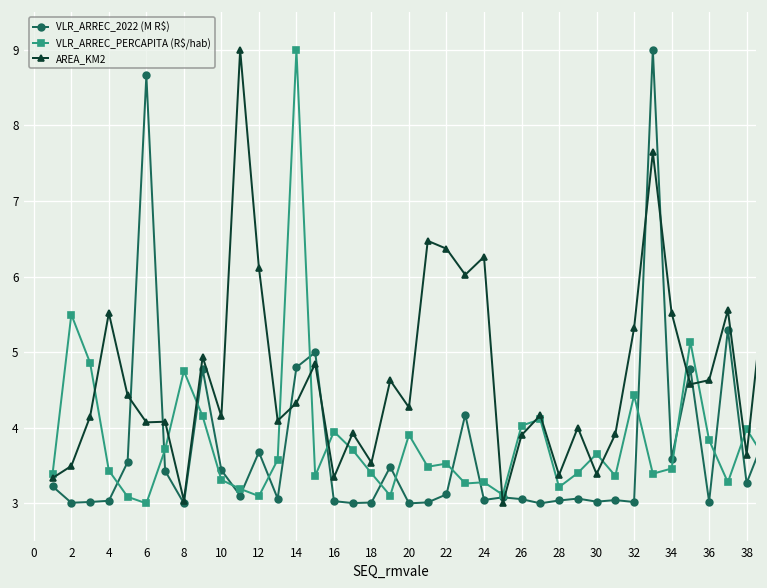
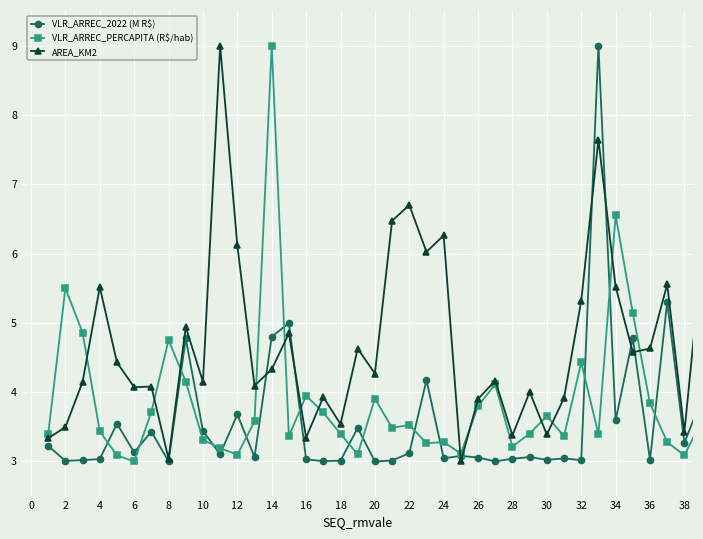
VLR_ARREC_2022 (M R$), 6: 8.7 -> 3.1
AREA_KM2, 22: 6.4 -> 6.7
VLR_ARREC_PERCAPITA (R$/hab), 26: 4.0 -> 3.8
VLR_ARREC_PERCAPITA (R$/hab), 34: 3.5 -> 6.6
VLR_ARREC_PERCAPITA (R$/hab), 38: 4.0 -> 3.1
AREA_KM2, 38: 3.6 -> 3.4
